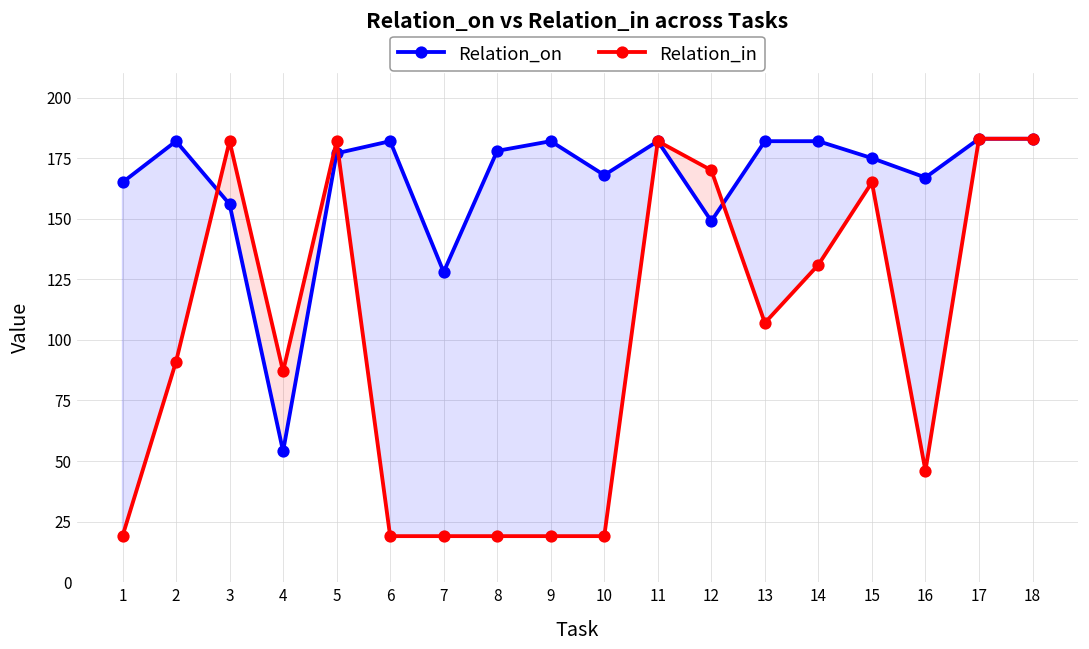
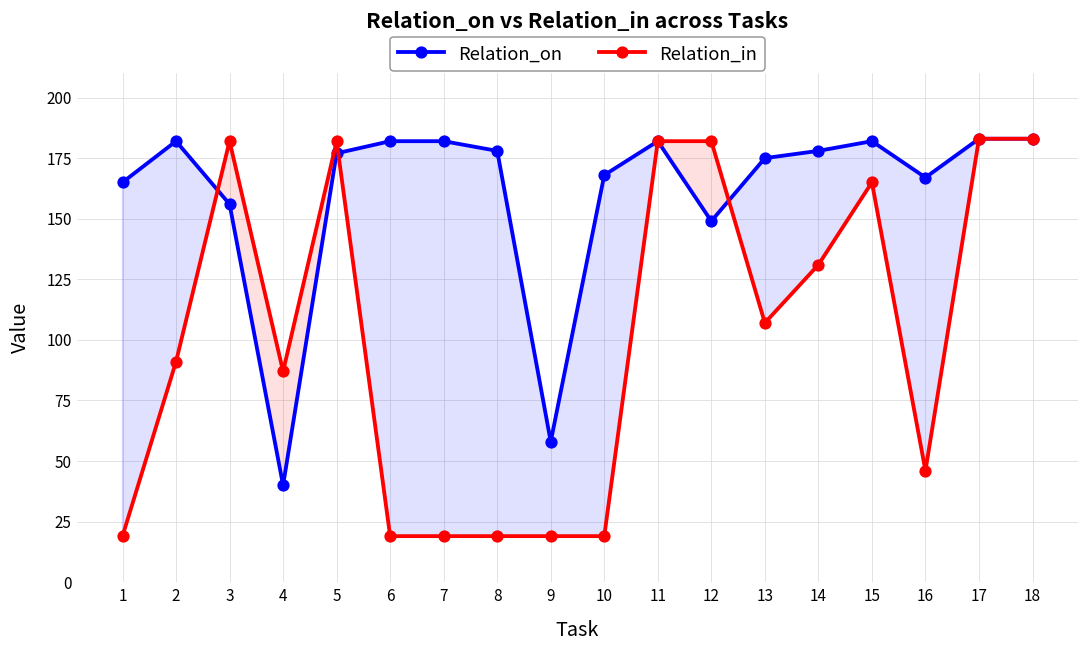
Relation_on, 4: 54 -> 40
Relation_on, 7: 128 -> 182
Relation_on, 9: 182 -> 58
Relation_in, 12: 170 -> 182
Relation_on, 13: 182 -> 175
Relation_on, 14: 182 -> 178
Relation_on, 15: 175 -> 182
